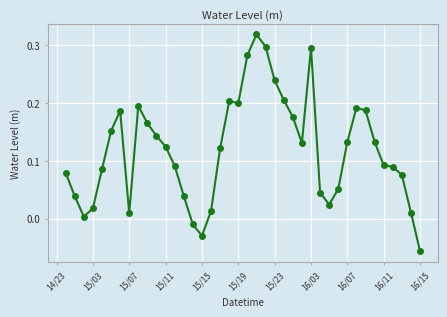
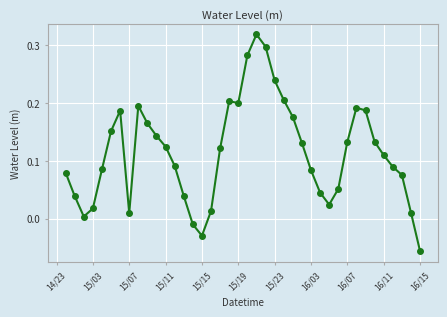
16/03: 0.30 -> 0.08
16/11: 0.09 -> 0.11
